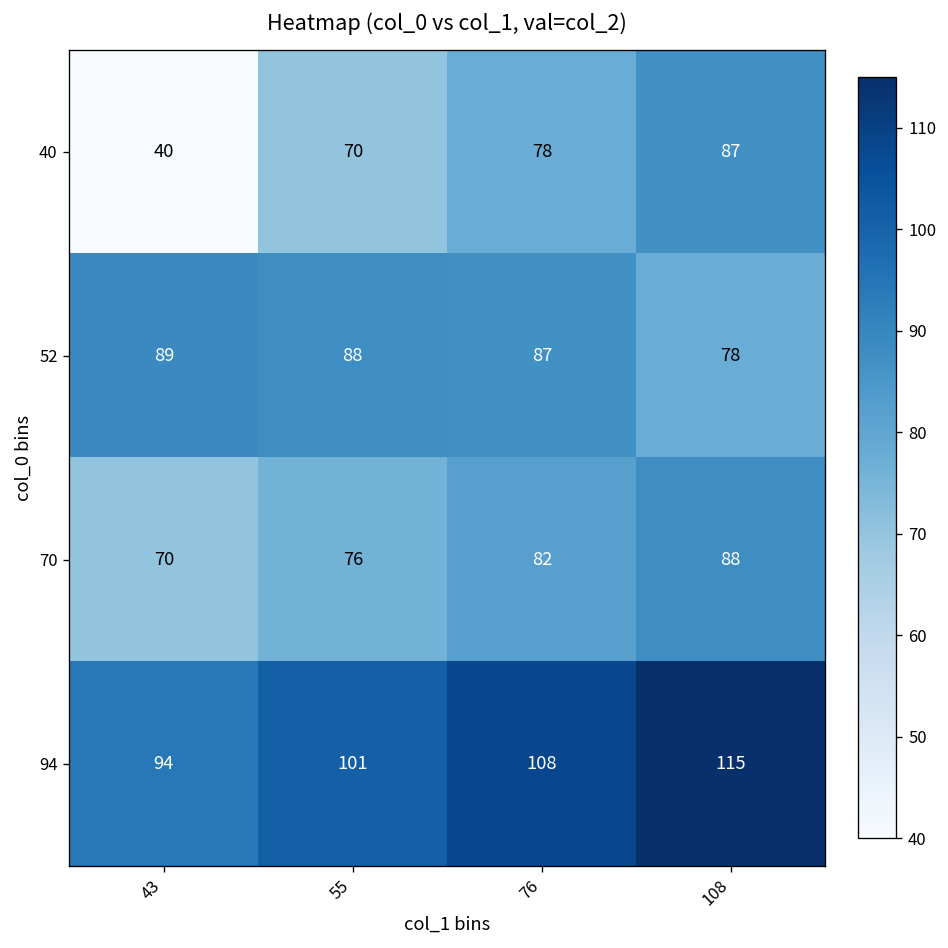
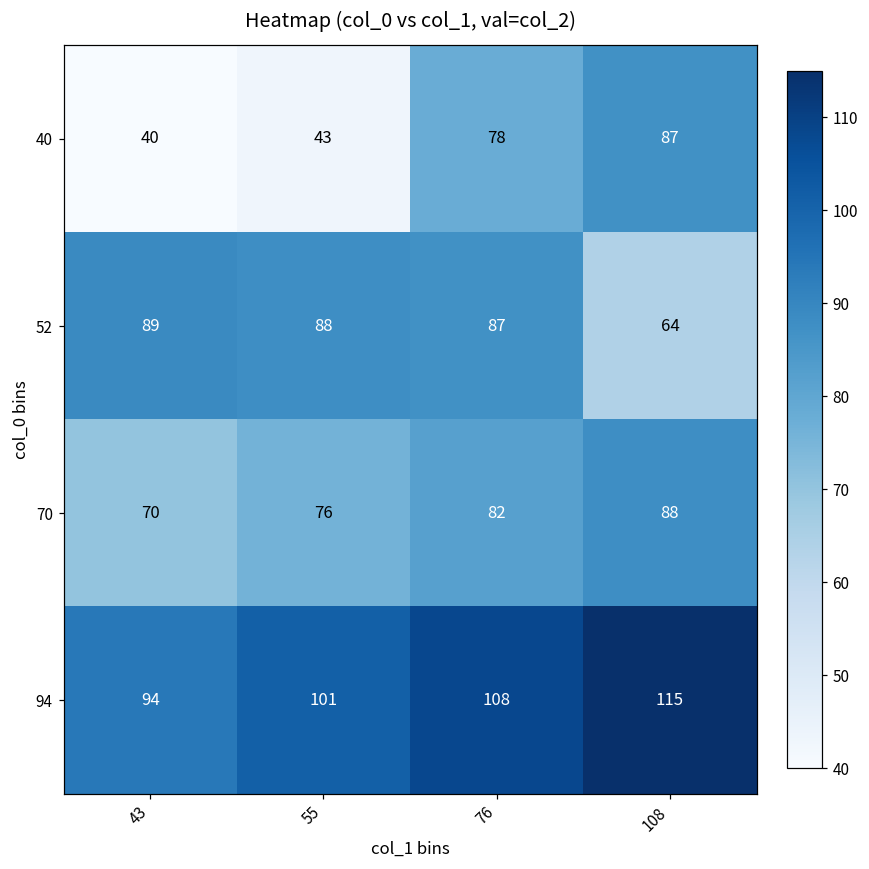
40, 55: 70 -> 43
52, 108: 78 -> 64
